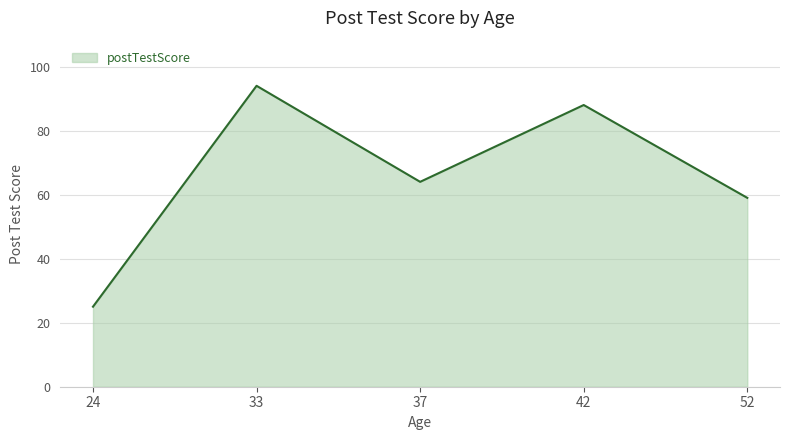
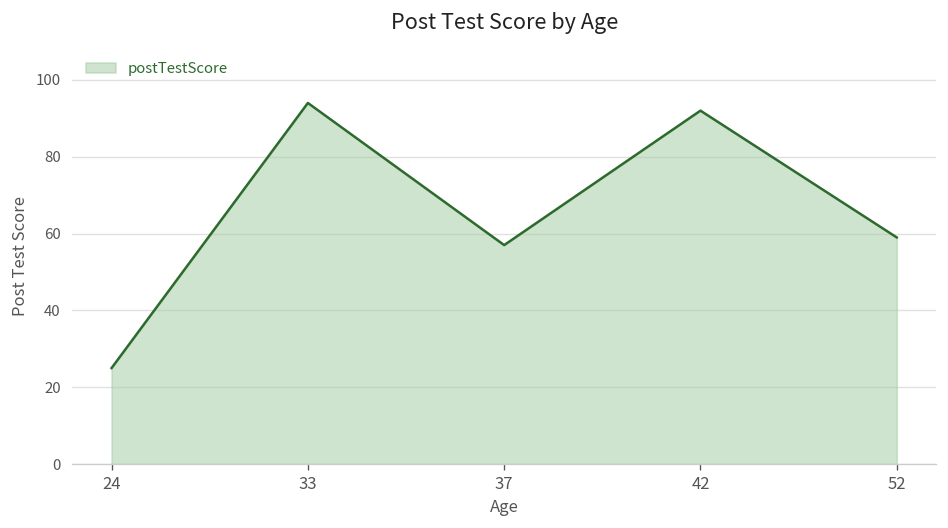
37: 64 -> 57
42: 88 -> 92
